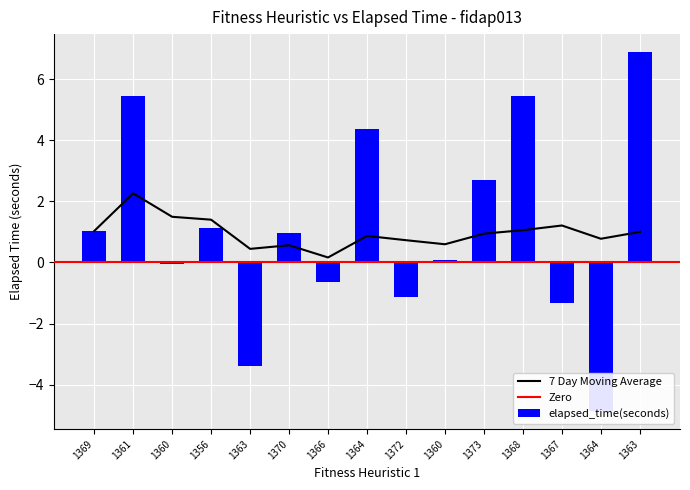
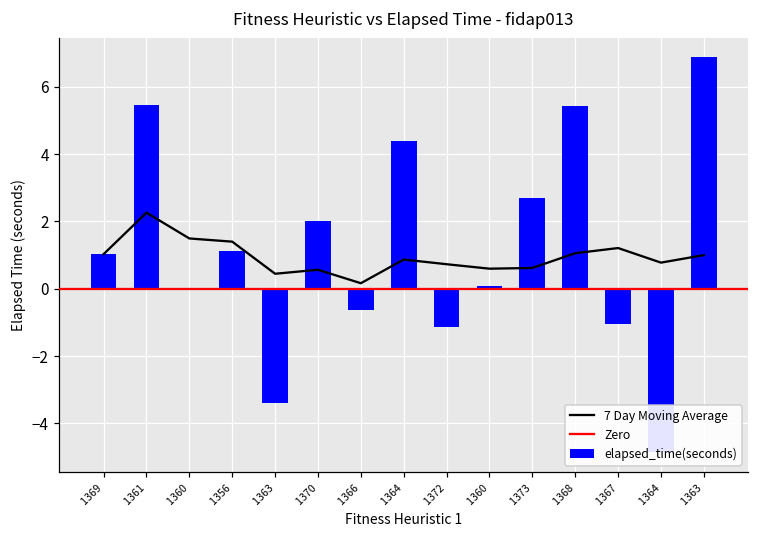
elapsed_time(seconds), 1370: 1.0 -> 2.0
7 Day Moving Average, 1373: 0.9 -> 0.6
elapsed_time(seconds), 1367: -1.3 -> -1.1
